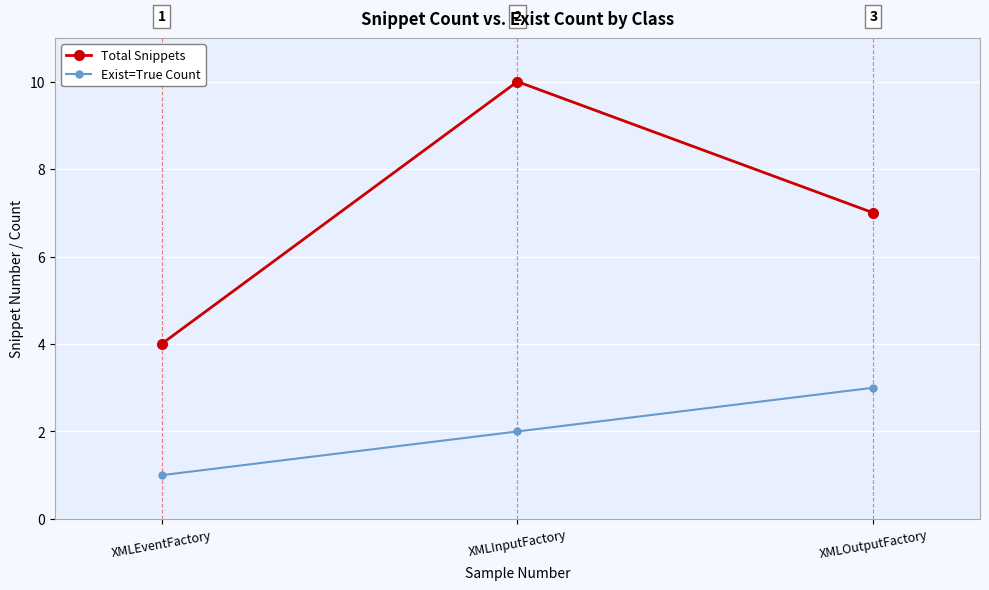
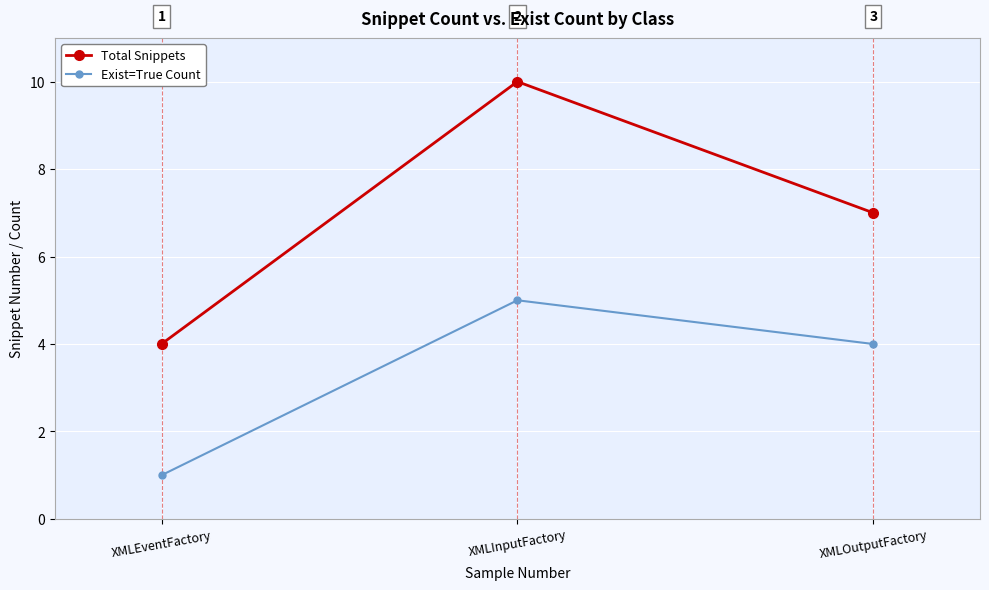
Exist=True Count, XMLInputFactory: 2 -> 5
Exist=True Count, XMLOutputFactory: 3 -> 4
